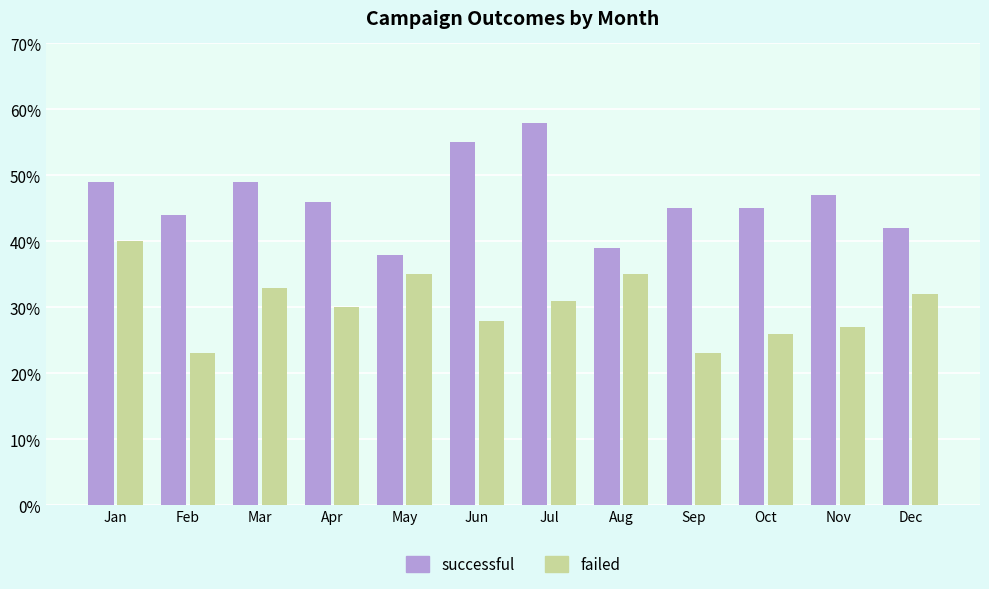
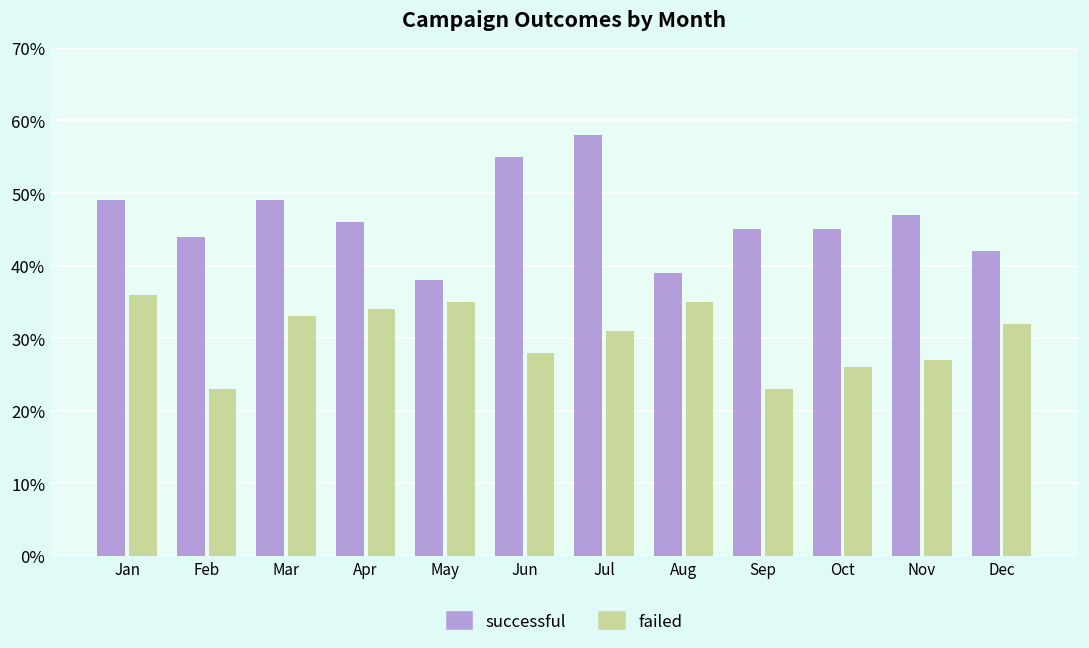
failed, Jan: 40% -> 36%
failed, Apr: 30% -> 34%
